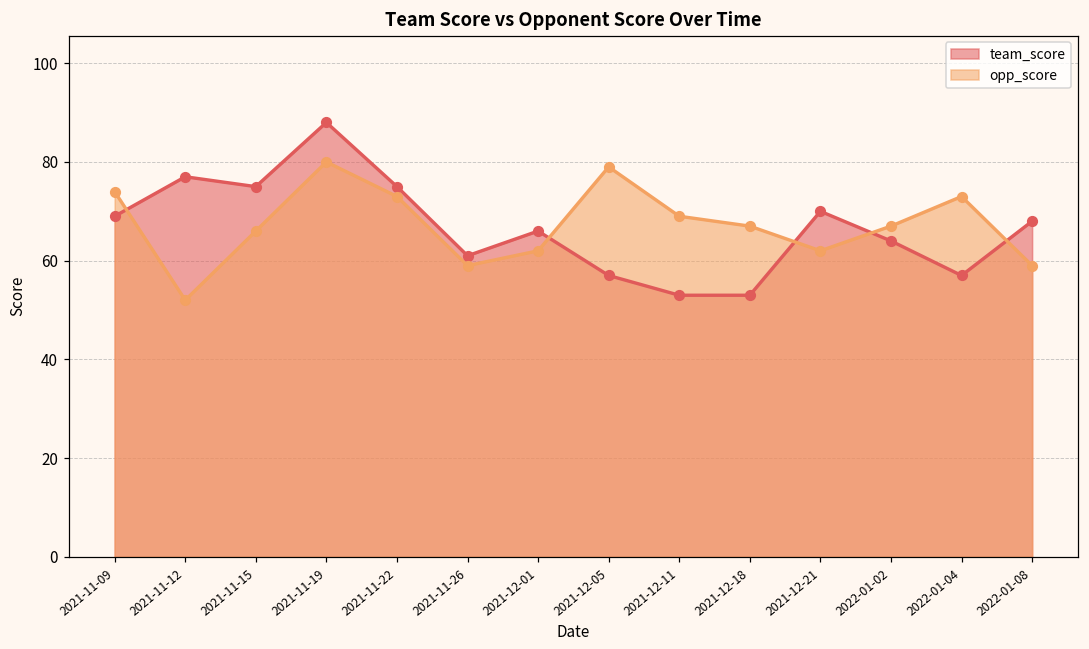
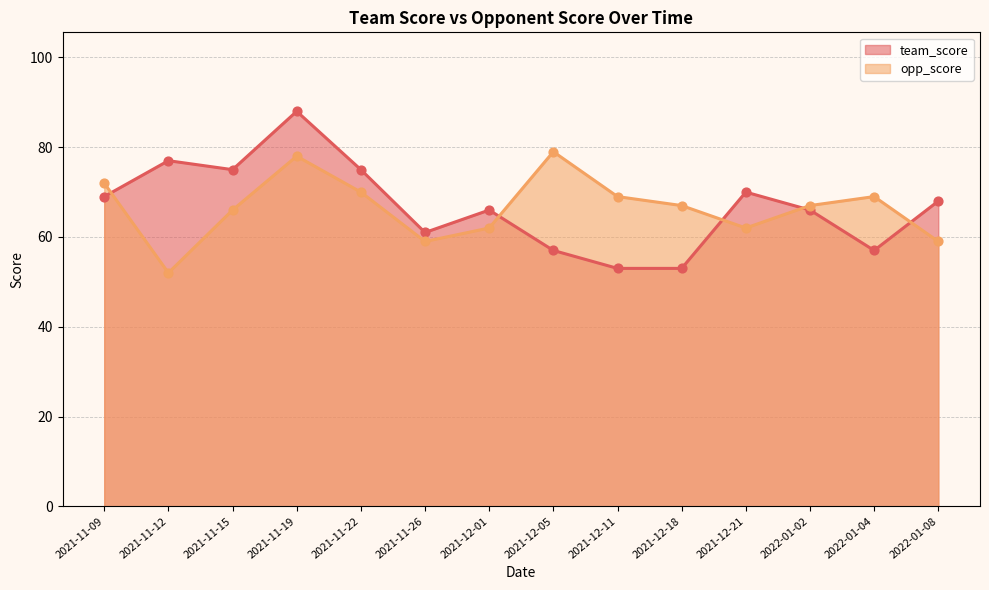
opp_score, 2021-11-09: 74 -> 72
opp_score, 2021-11-19: 80 -> 78
opp_score, 2021-11-22: 73 -> 70
team_score, 2022-01-02: 64 -> 66
opp_score, 2022-01-04: 73 -> 69
